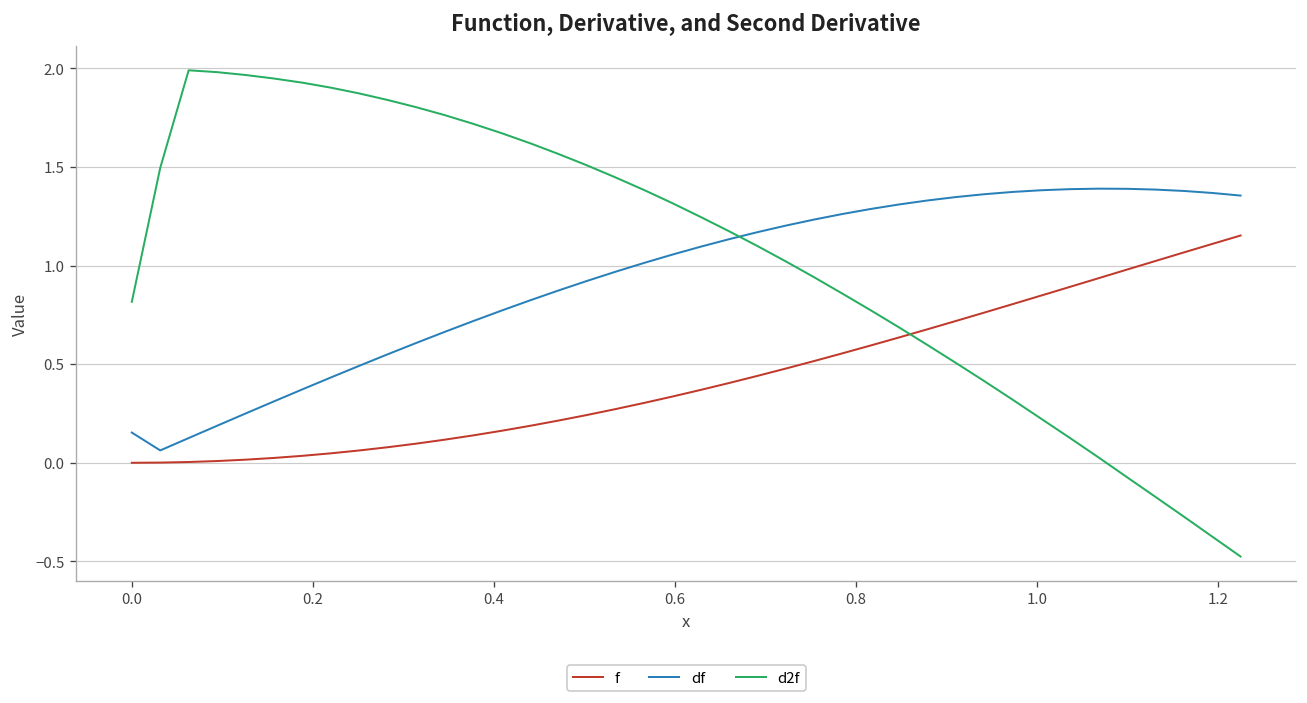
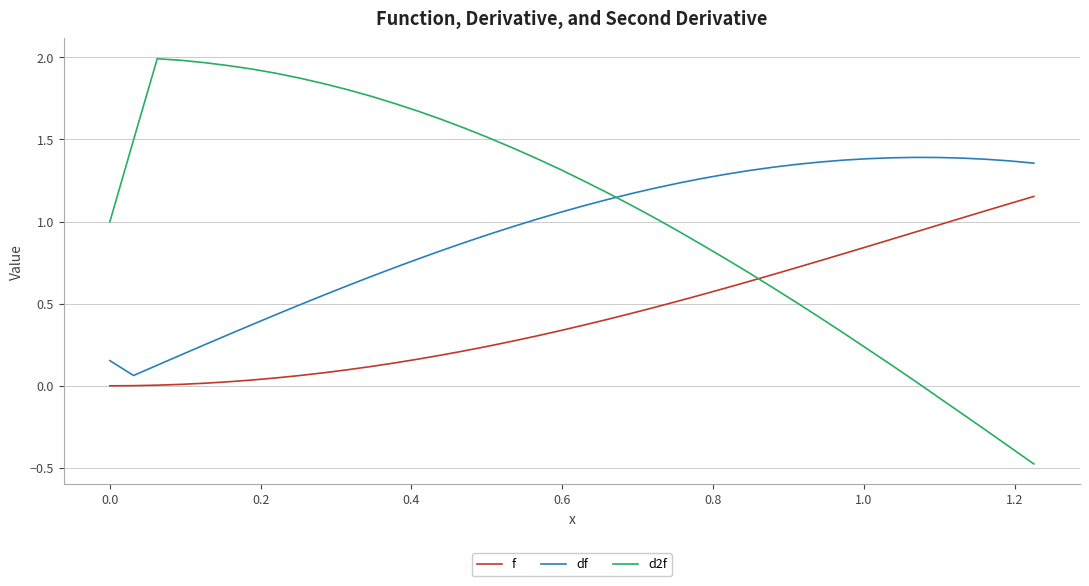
d2f, 0.0: 0.82 -> 1.00
